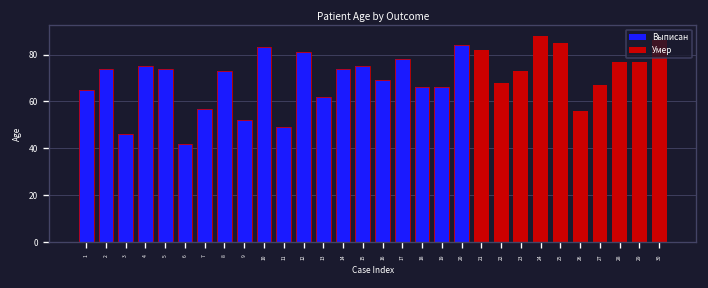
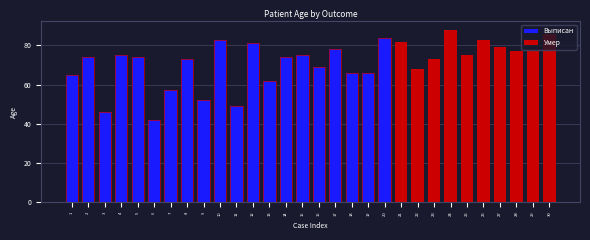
Умер, 25: 85 -> 75
Умер, 26: 56 -> 83
Умер, 27: 67 -> 79
